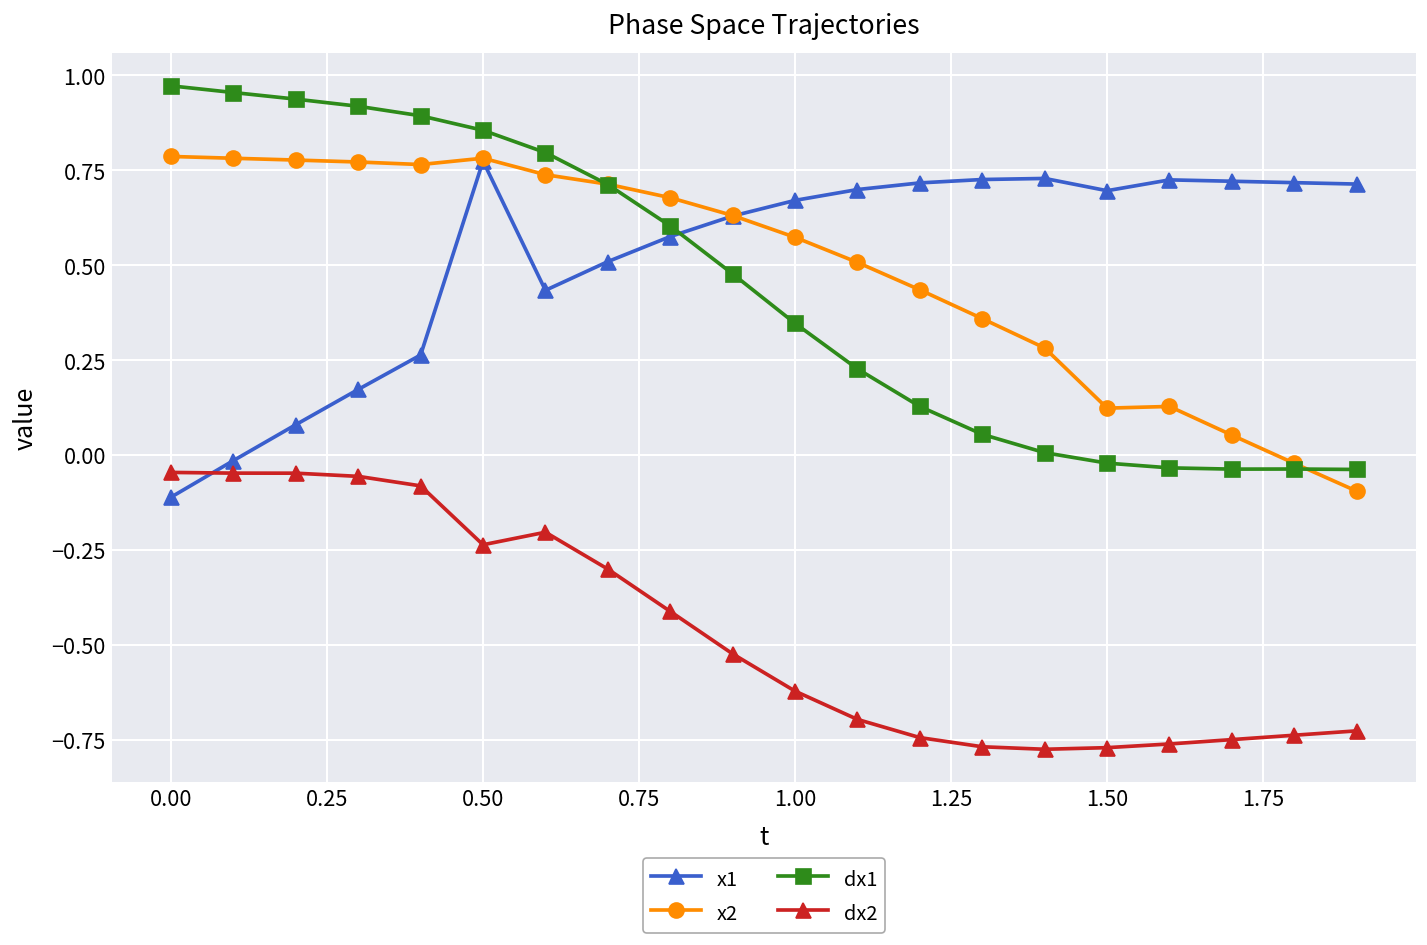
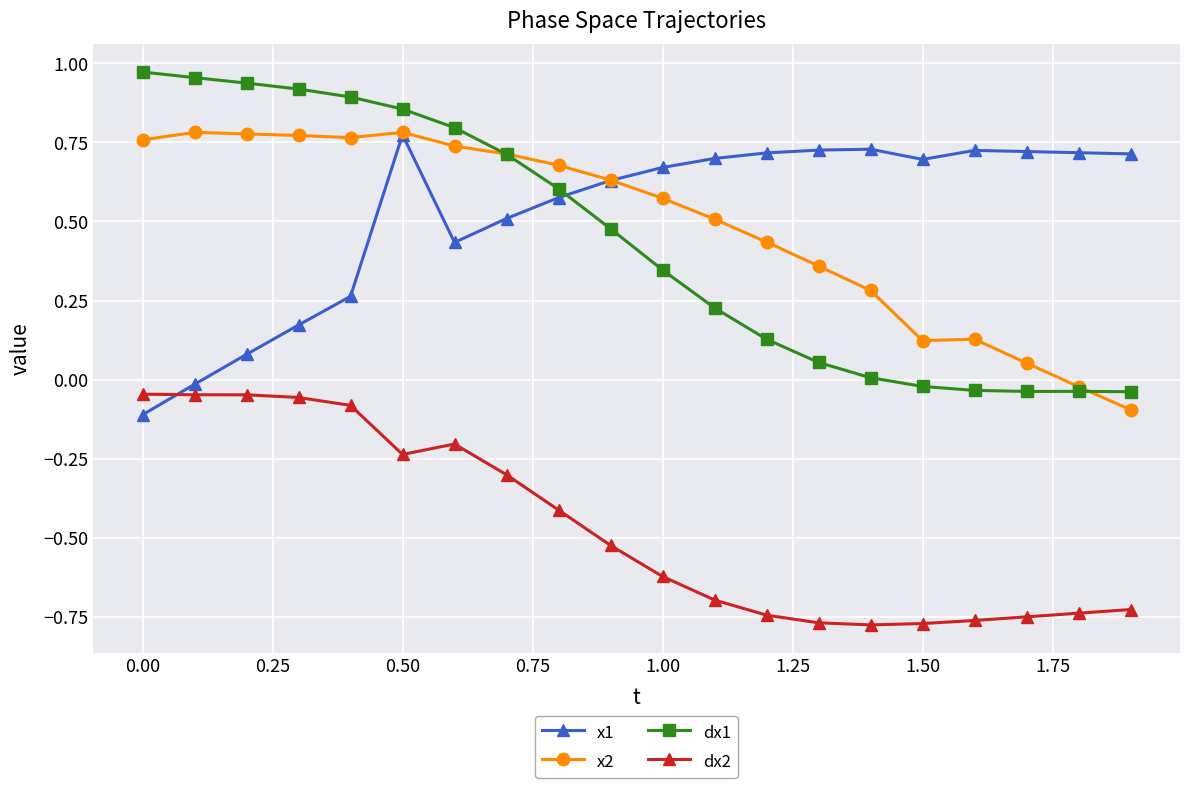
x2, 0.00: 0.79 -> 0.76
